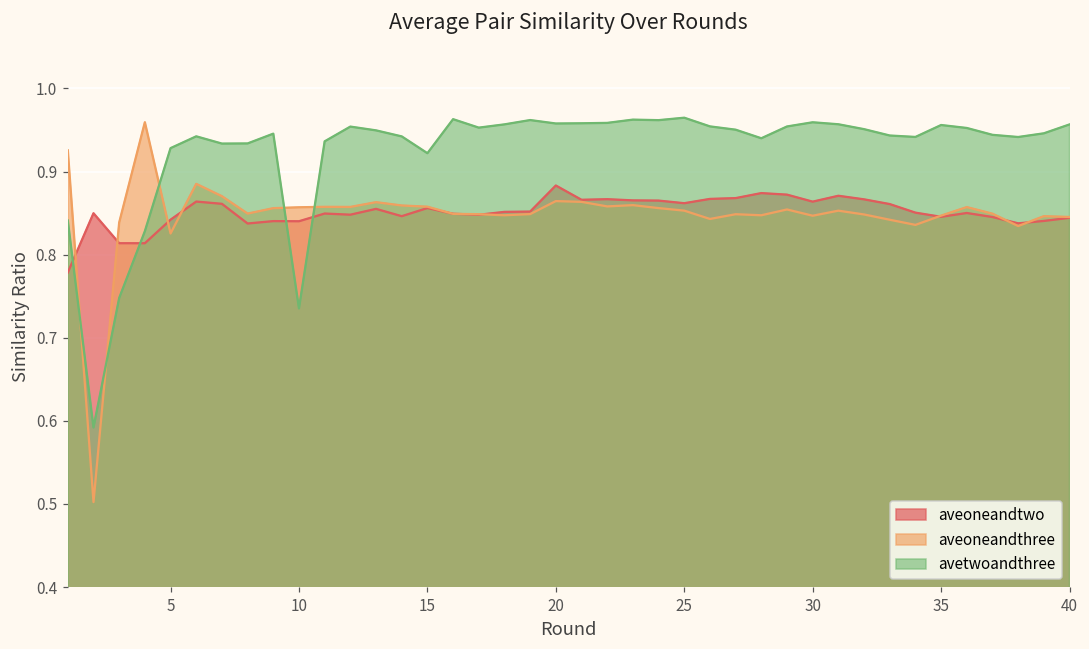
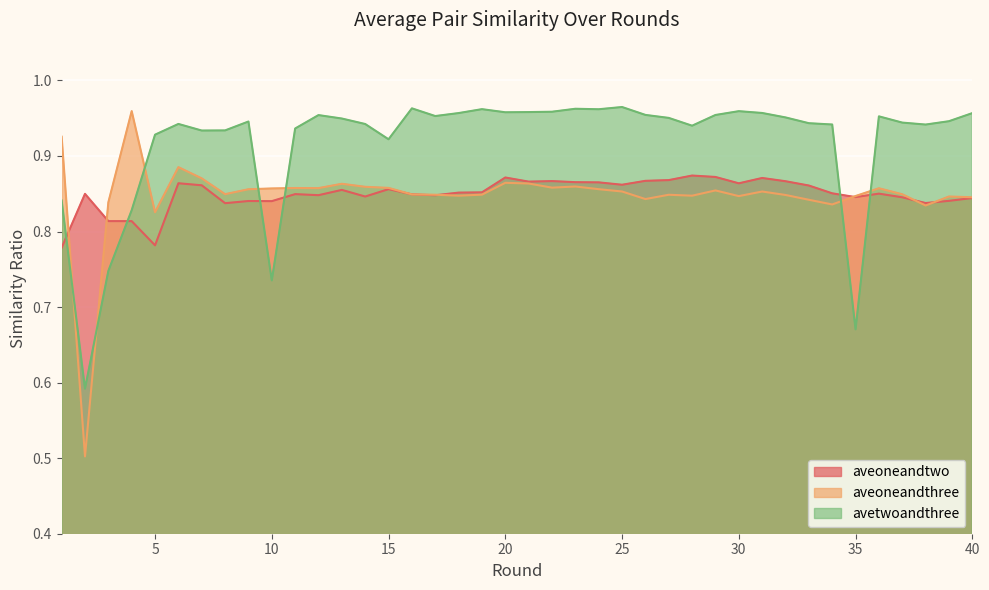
aveoneandtwo, 5: 0.84 -> 0.78
aveoneandtwo, 20: 0.88 -> 0.87
avetwoandthree, 35: 0.96 -> 0.67
